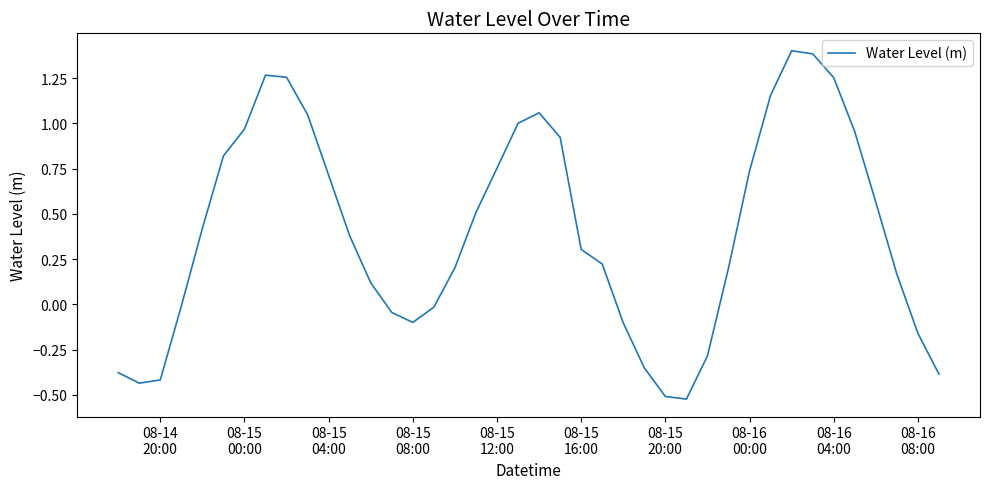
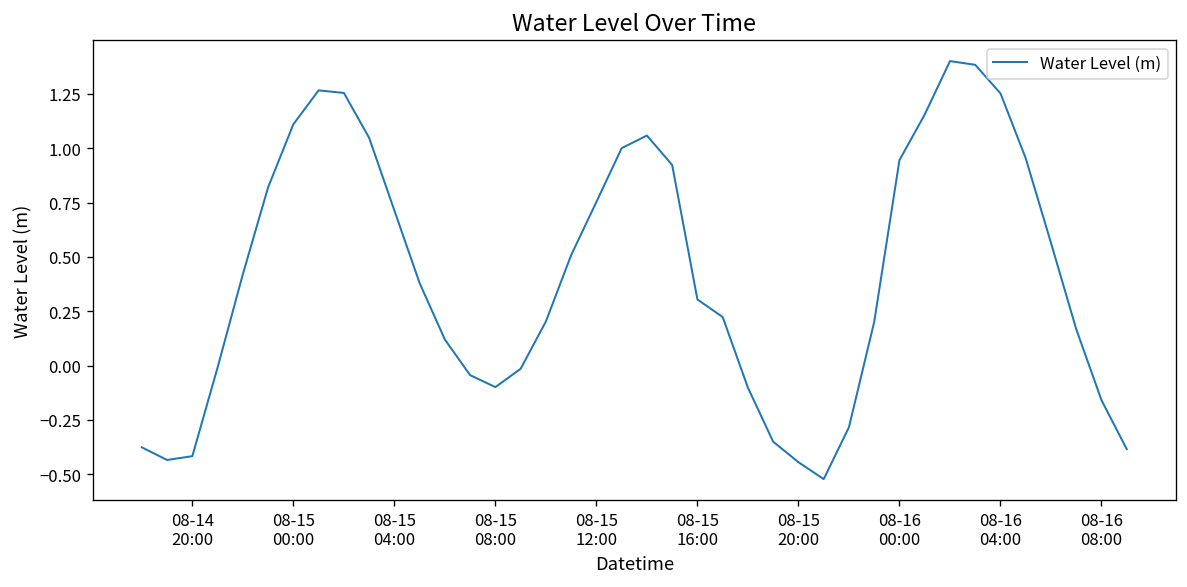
08-15 00:00: 0.97 -> 1.11
08-15 20:00: -0.51 -> -0.44
08-16 00:00: 0.74 -> 0.95
